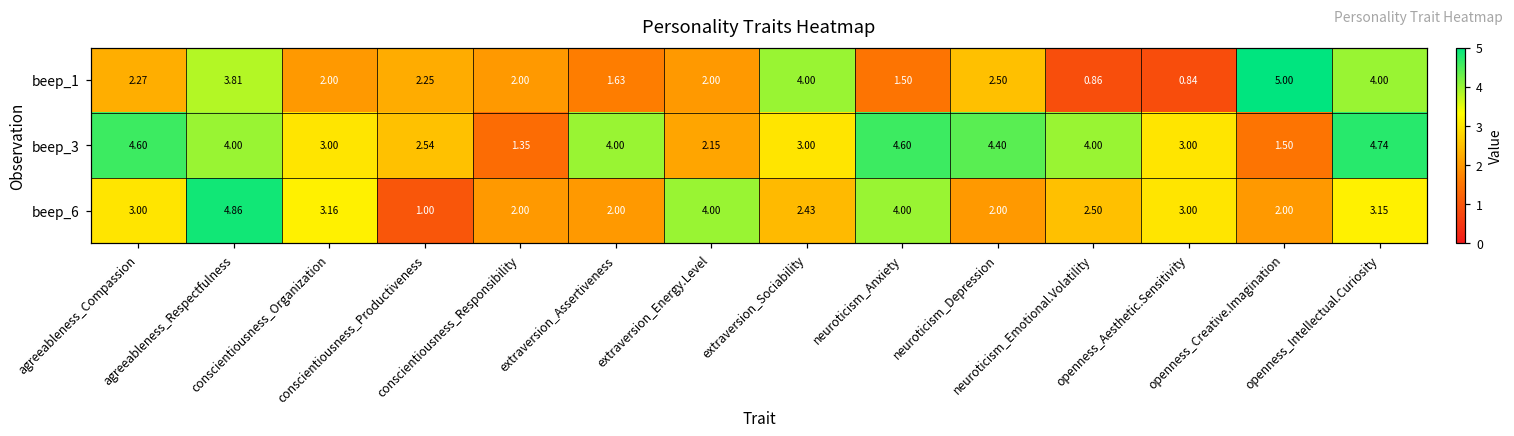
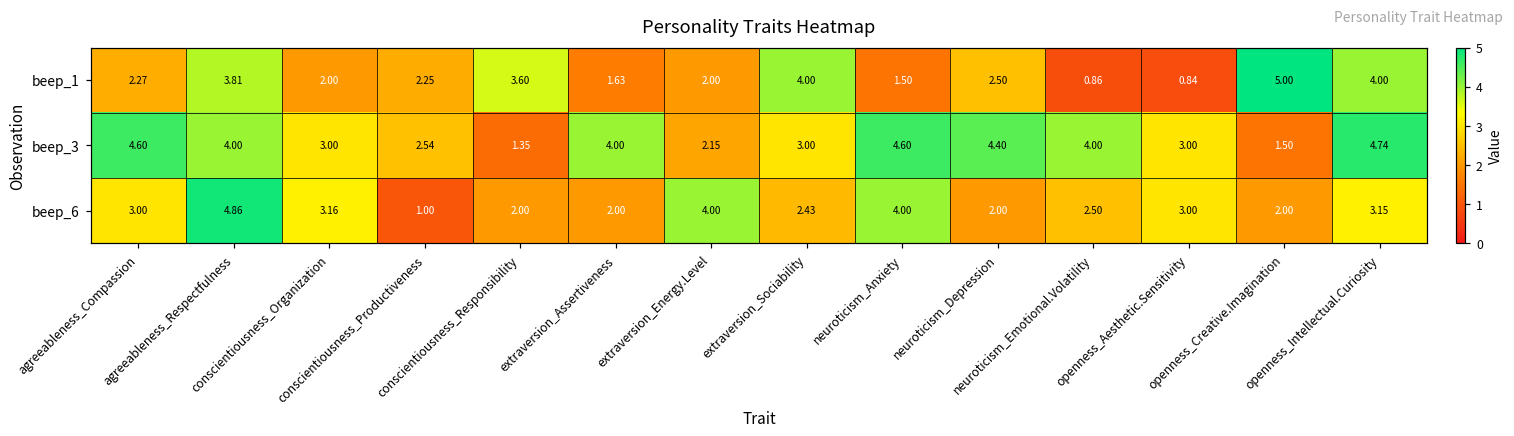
beep_1, conscientiousness_Responsibility: 2.00 -> 3.60
